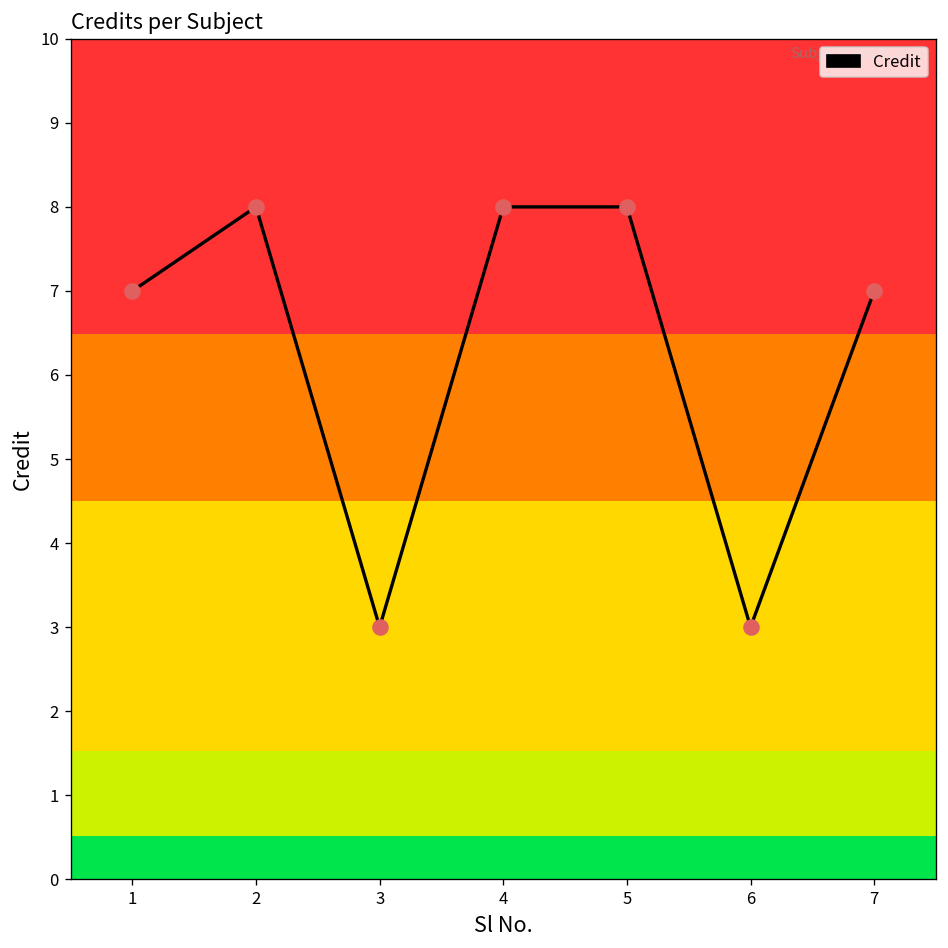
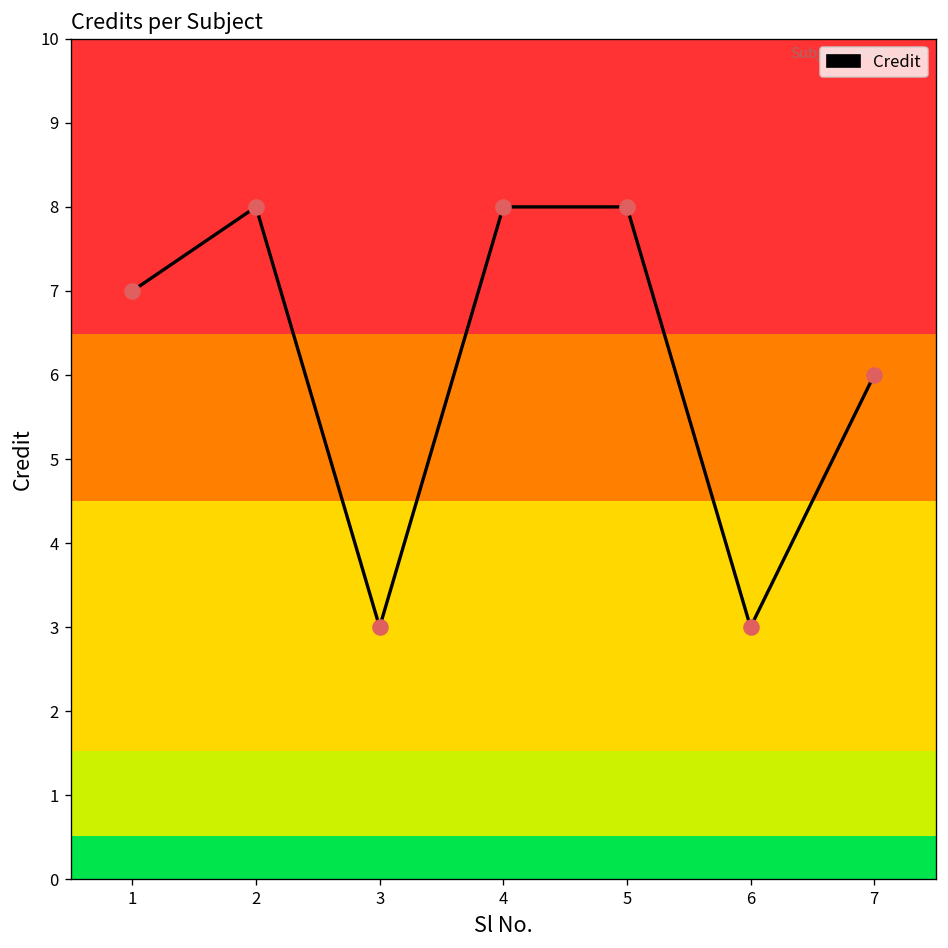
7: 7 -> 6
